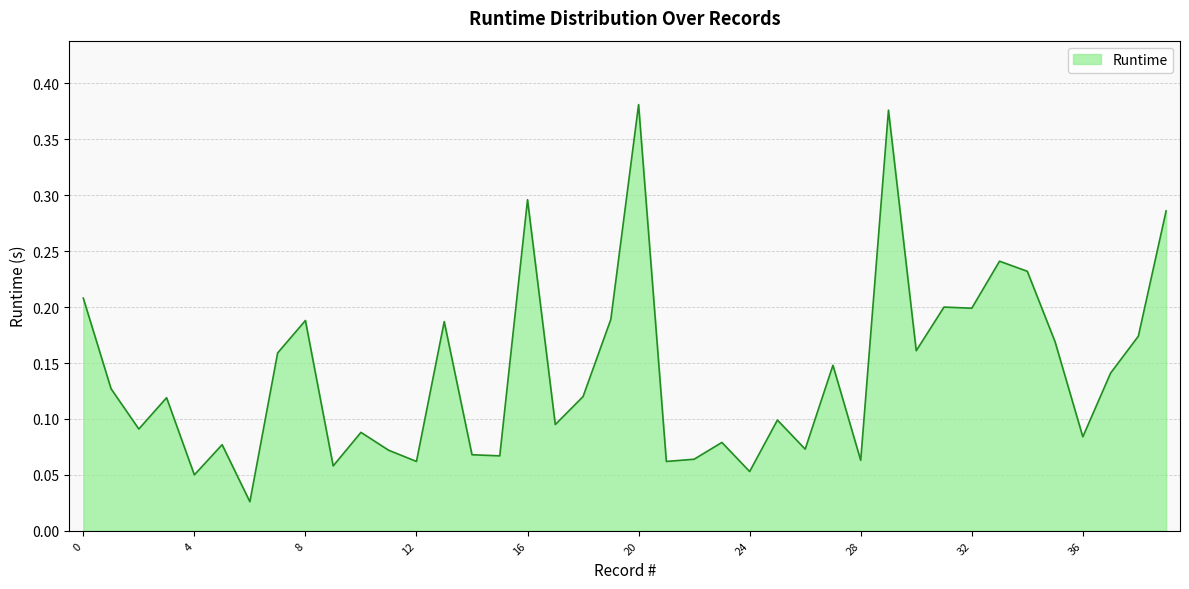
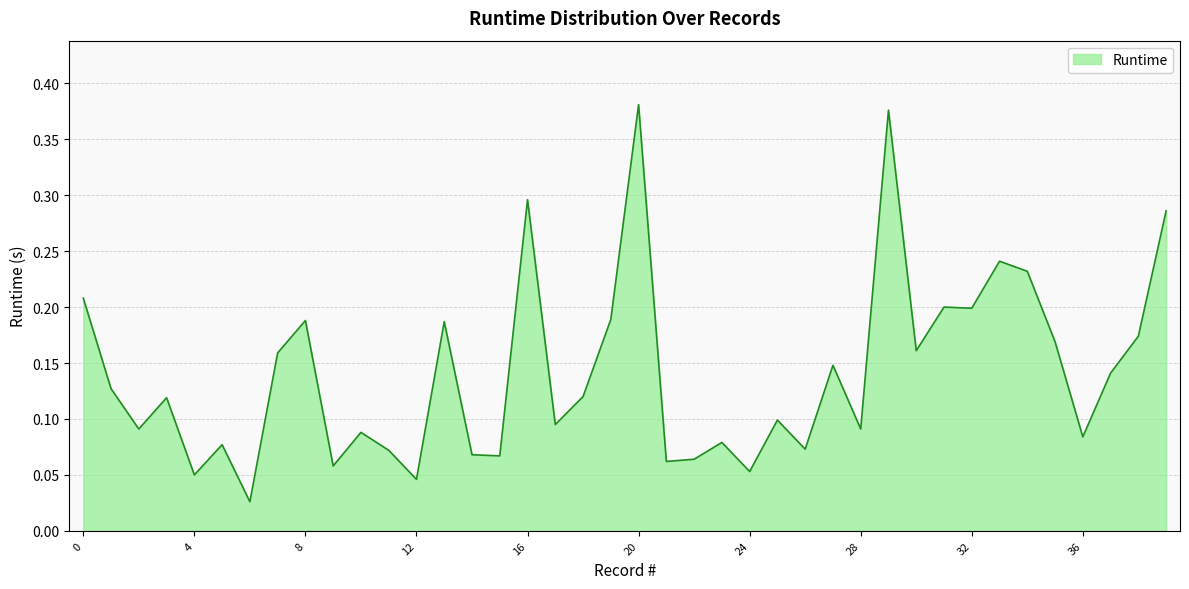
12: 0.062 -> 0.046
28: 0.063 -> 0.091
